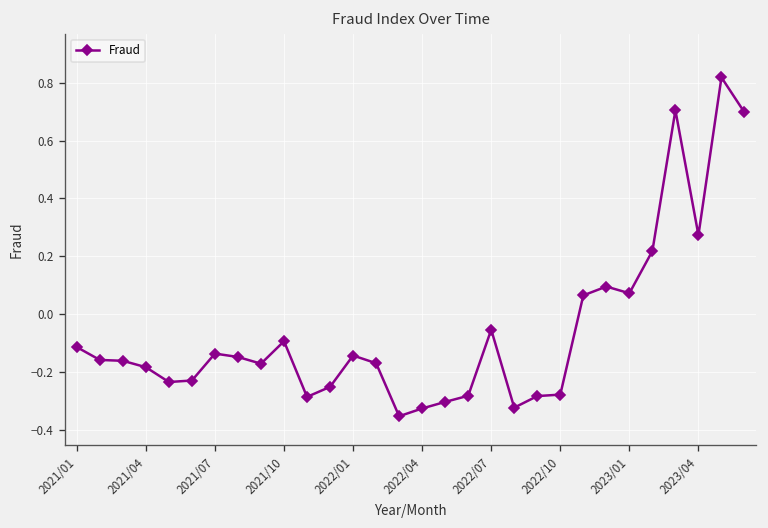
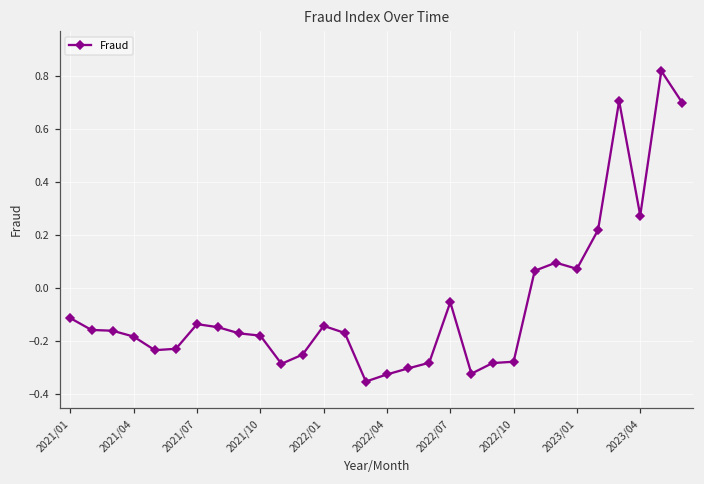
2021/10: -0.09 -> -0.18
